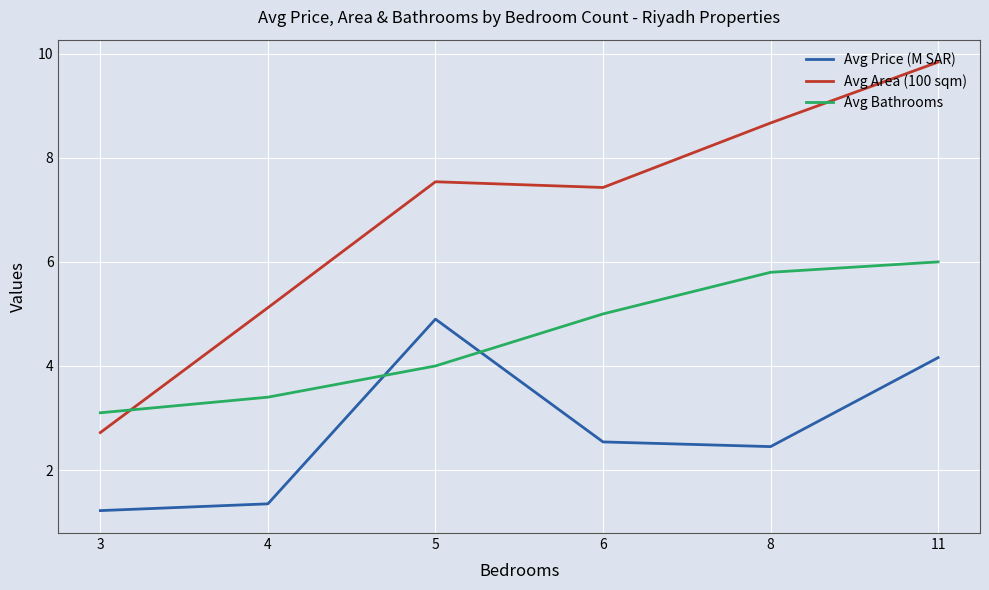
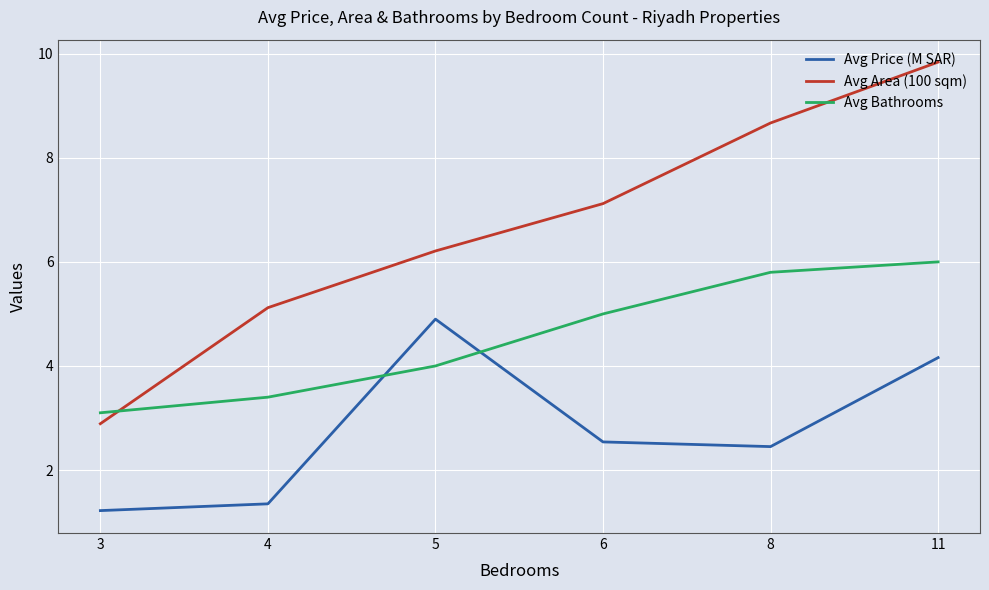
Avg Area (100 sqm), 3: 2.7 -> 2.9
Avg Area (100 sqm), 5: 7.5 -> 6.2
Avg Area (100 sqm), 6: 7.4 -> 7.1
